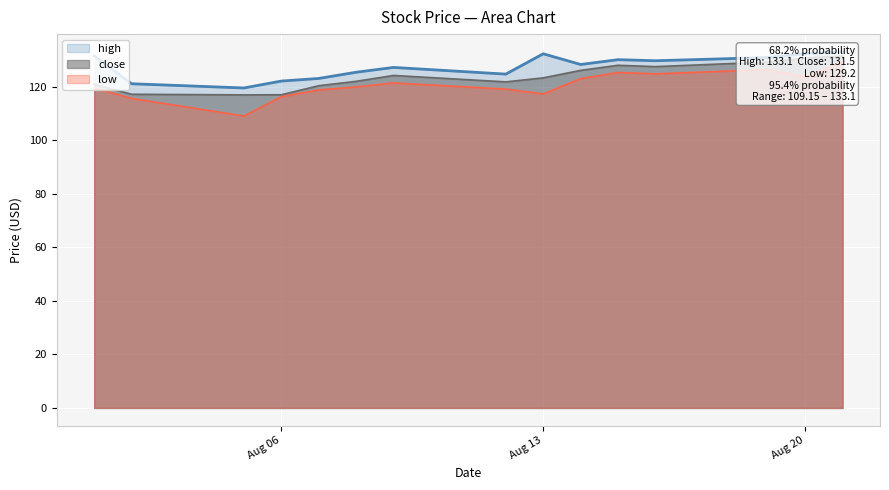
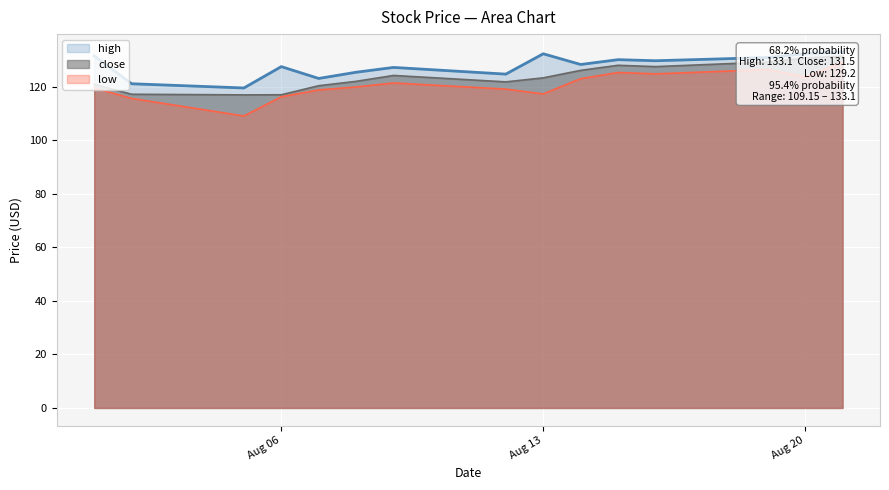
high, Aug 06: 122 -> 128
